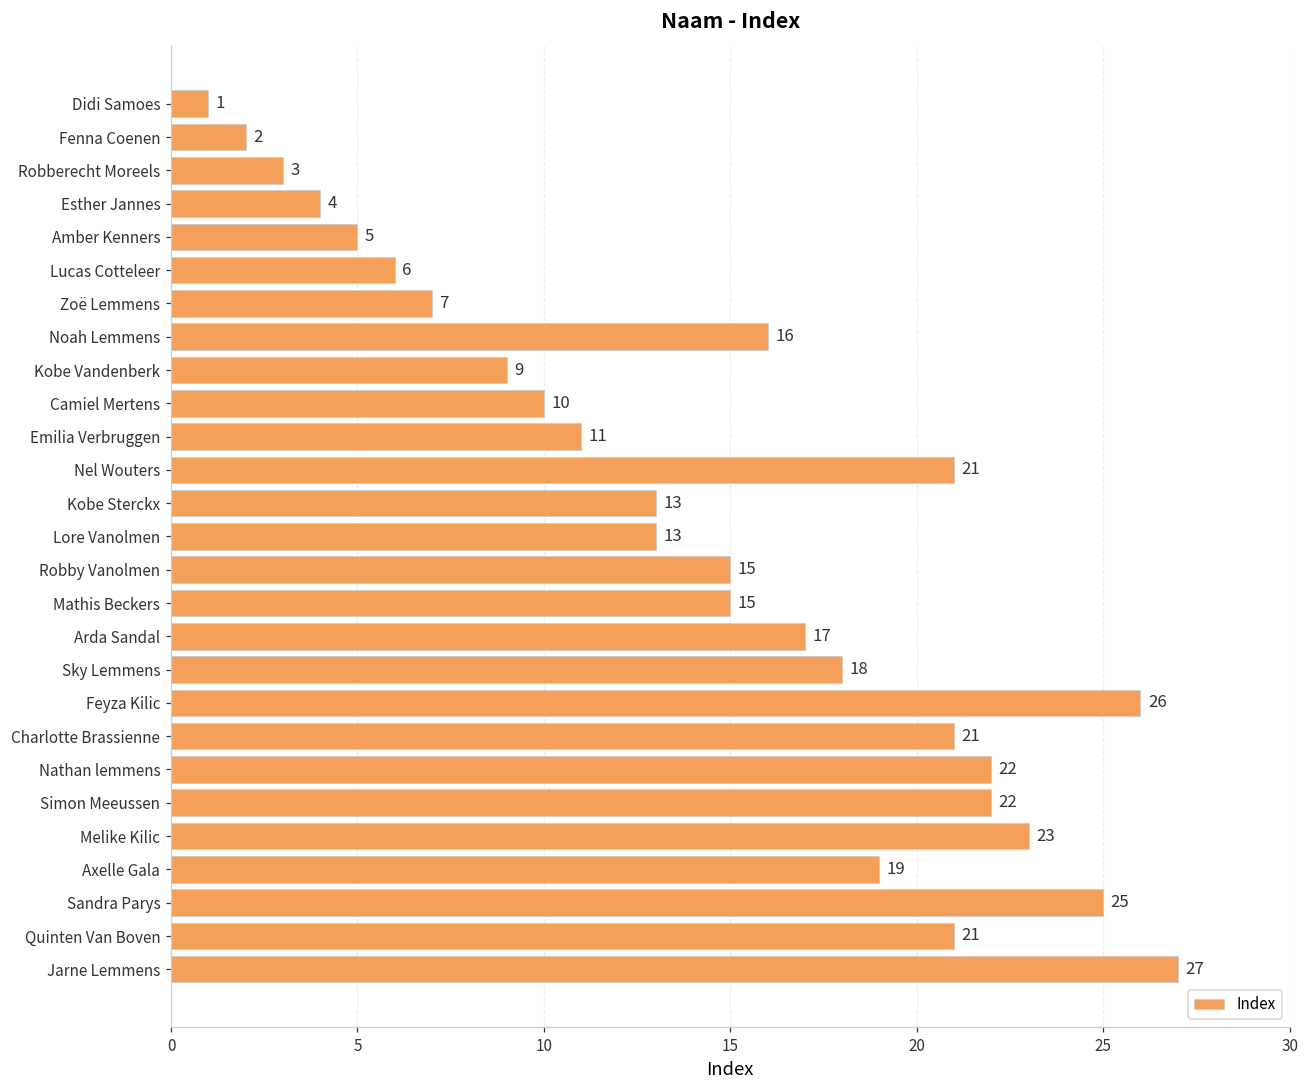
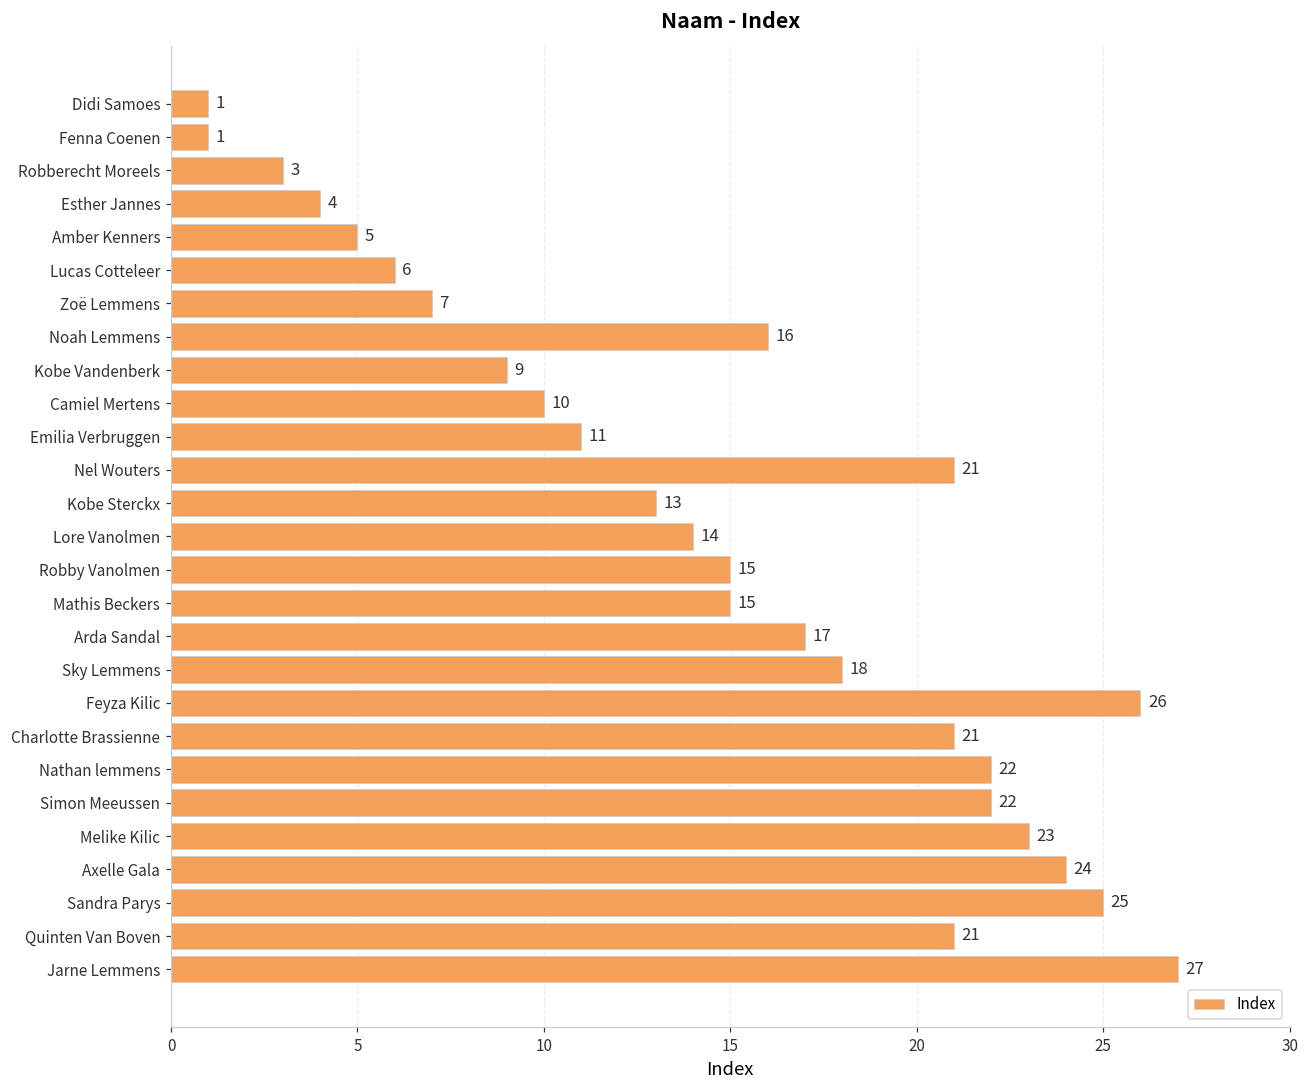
Fenna Coenen: 2 -> 1
Lore Vanolmen: 13 -> 14
Axelle Gala: 19 -> 24
